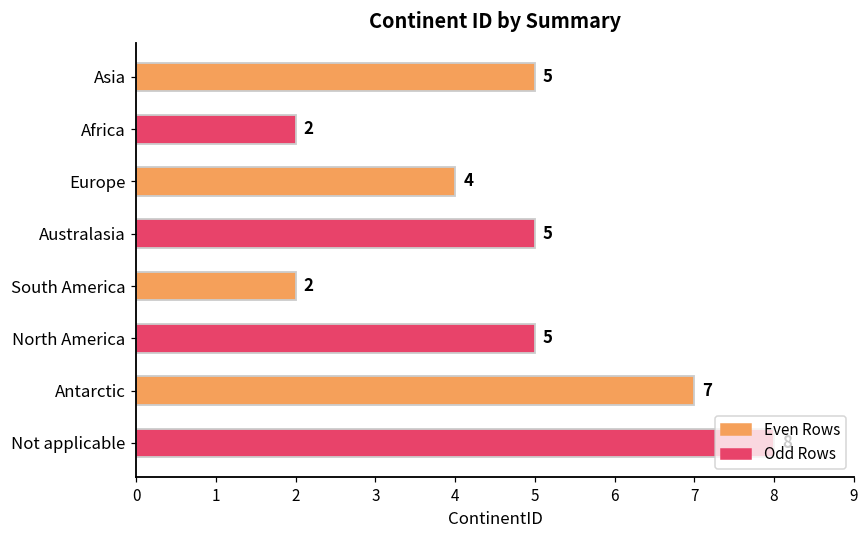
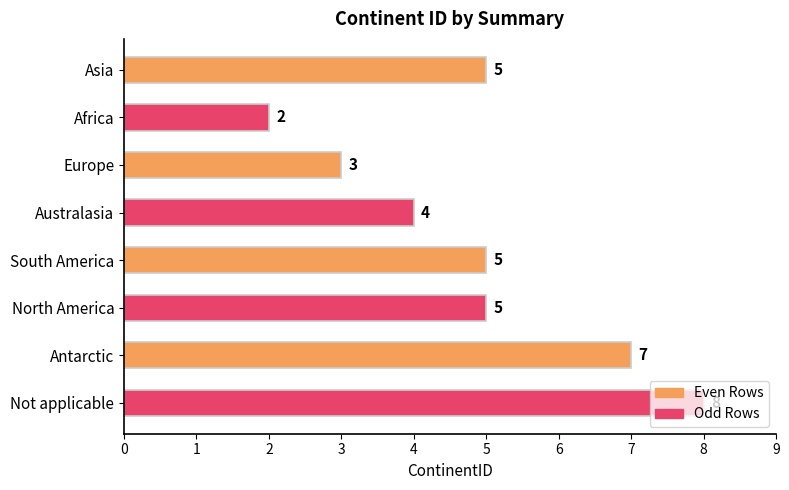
Europe: 4 -> 3
Australasia: 5 -> 4
South America: 2 -> 5
